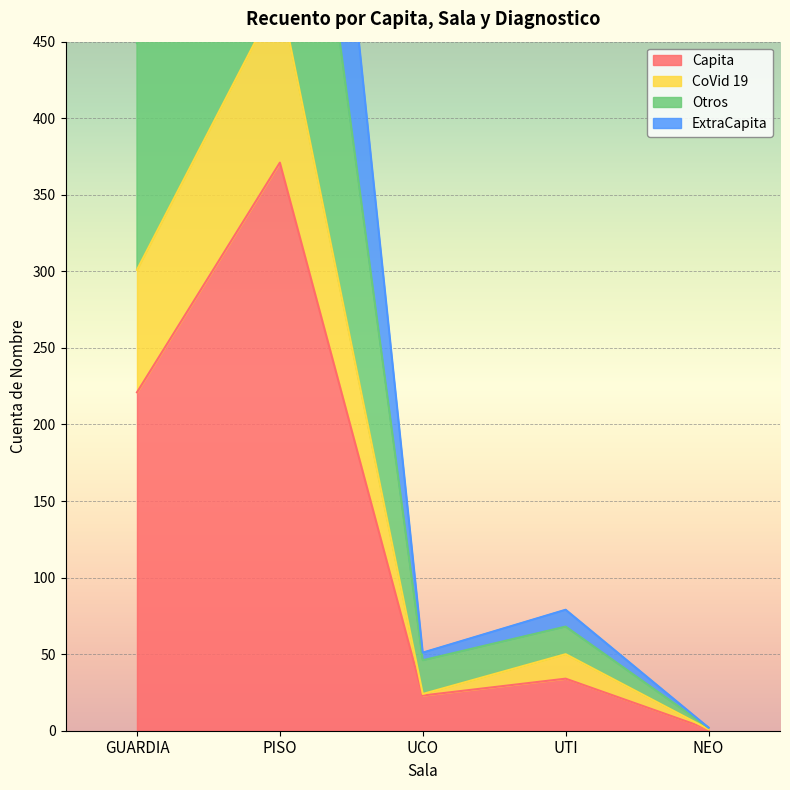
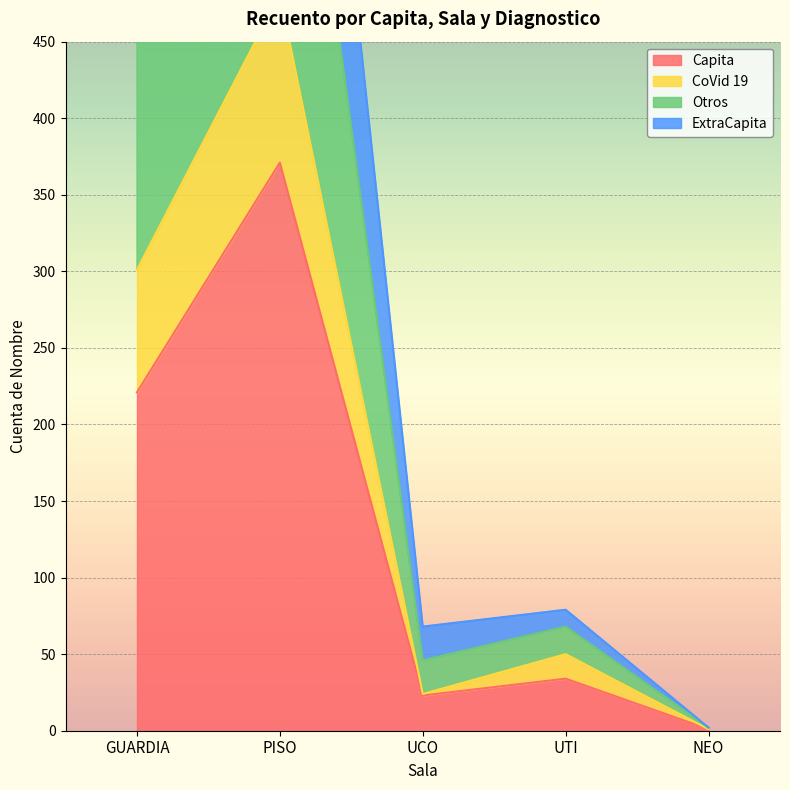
ExtraCapita, UCO: 5 -> 22
